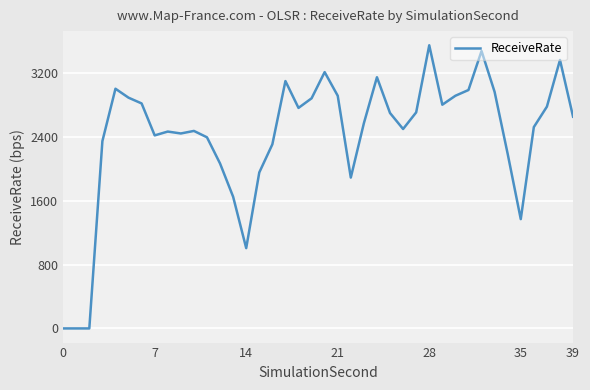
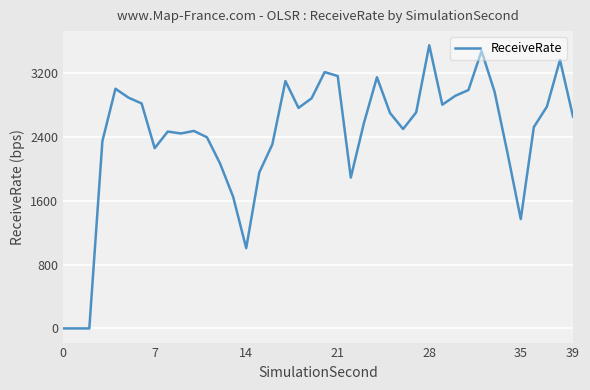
7: 2400 -> 2300
21: 2900 -> 3200
